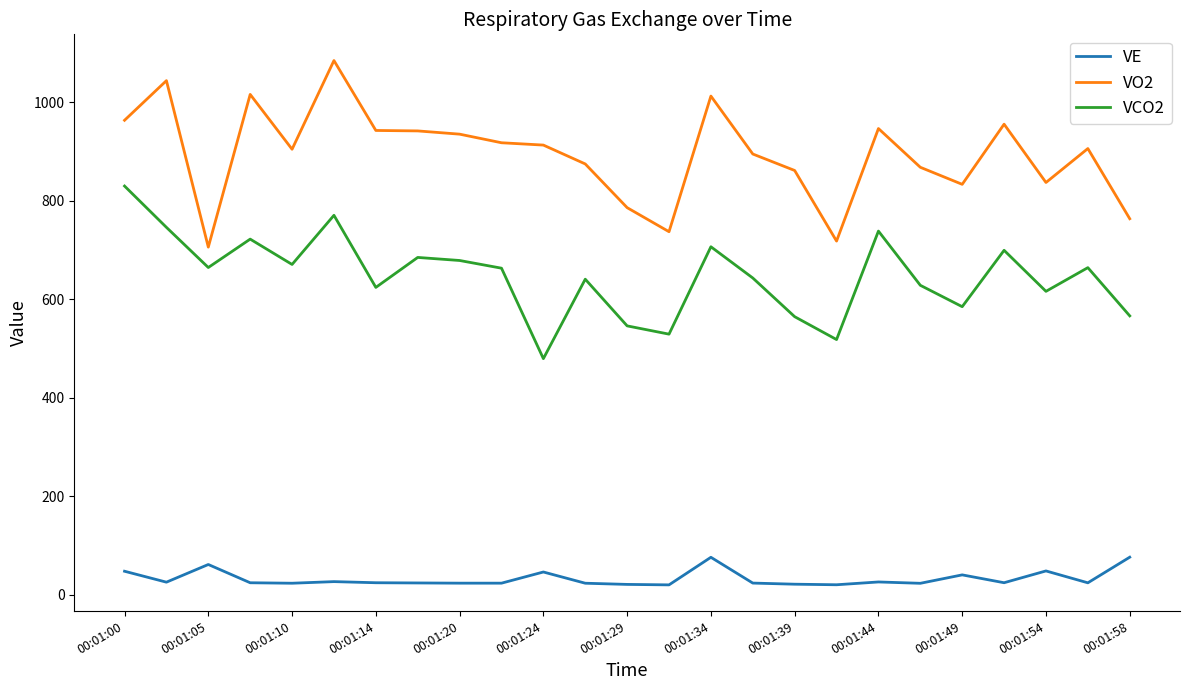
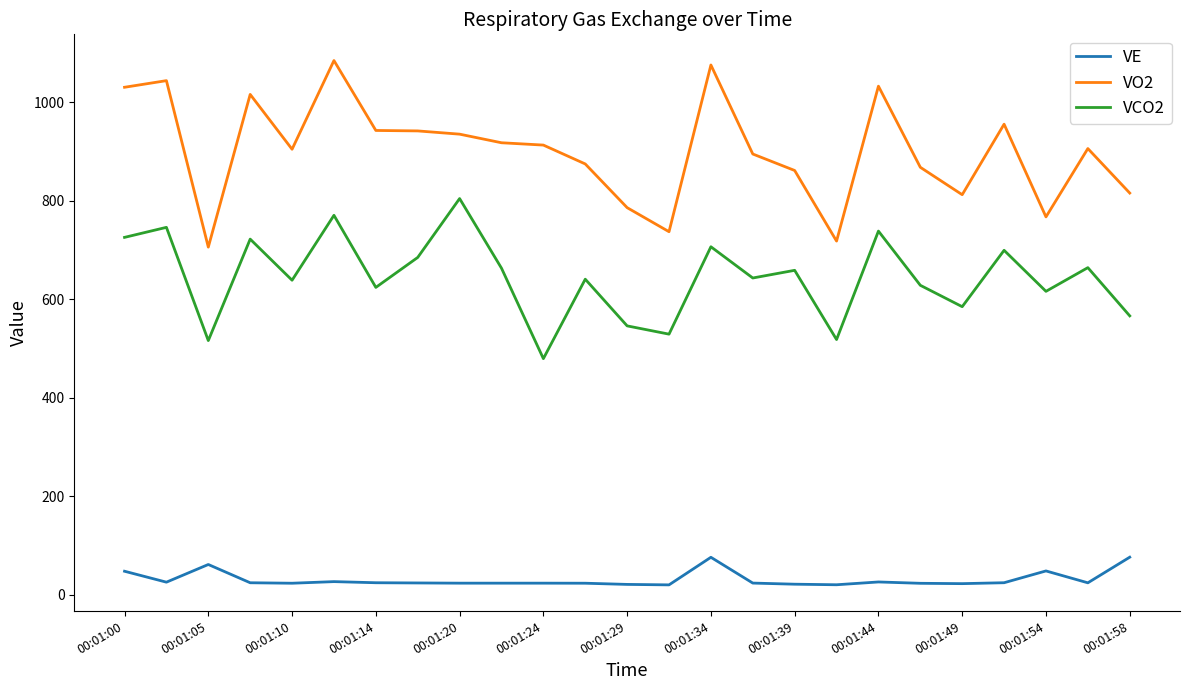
VO2, 00:01:00: 960 -> 1030
VCO2, 00:01:00: 830 -> 730
VCO2, 00:01:05: 660 -> 520
VCO2, 00:01:10: 670 -> 640
VCO2, 00:01:20: 680 -> 800
VE, 00:01:24: 50 -> 20
VO2, 00:01:34: 1010 -> 1080
VCO2, 00:01:39: 560 -> 660
VO2, 00:01:44: 950 -> 1030
VE, 00:01:49: 40 -> 20
VO2, 00:01:49: 830 -> 810
VO2, 00:01:54: 840 -> 770
VO2, 00:01:58: 760 -> 820
